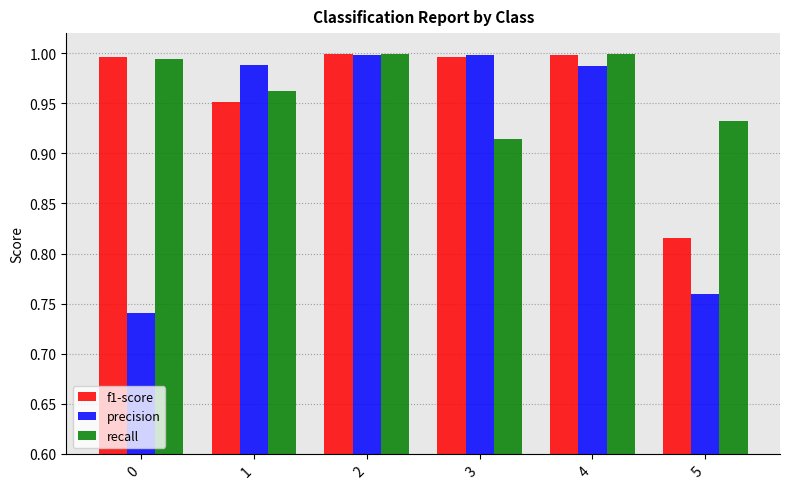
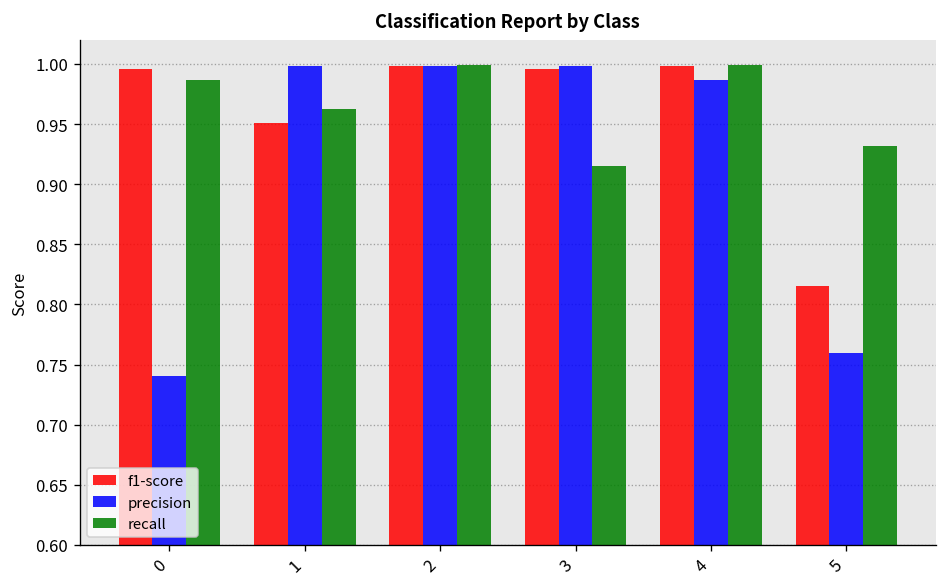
recall, 0: 0.995 -> 0.986
precision, 1: 0.989 -> 0.998
